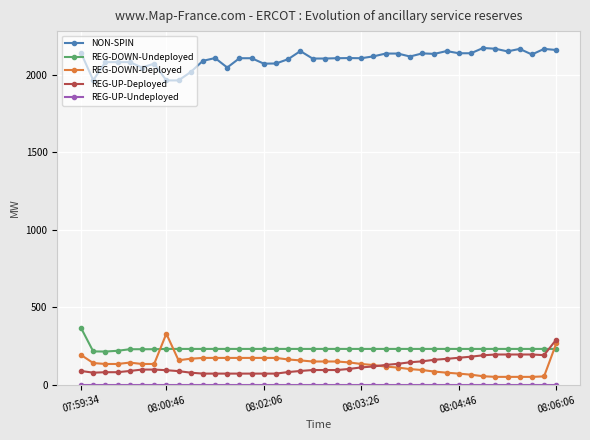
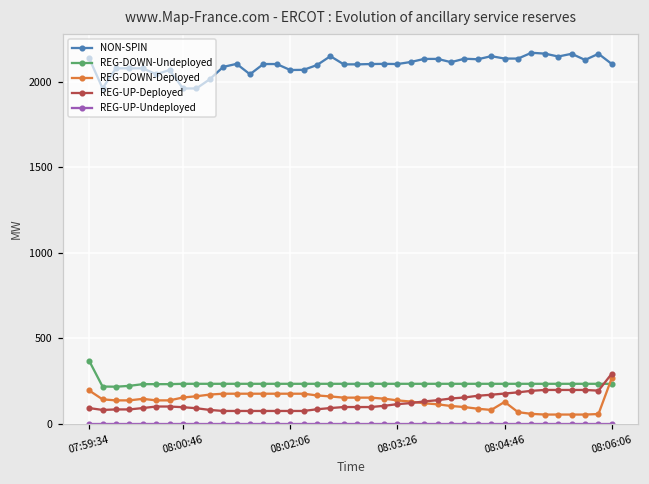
REG-DOWN-Deployed, 08:00:46: 330 -> 150
REG-DOWN-Deployed, 08:04:46: 70 -> 130
NON-SPIN, 08:06:06: 2160 -> 2110
